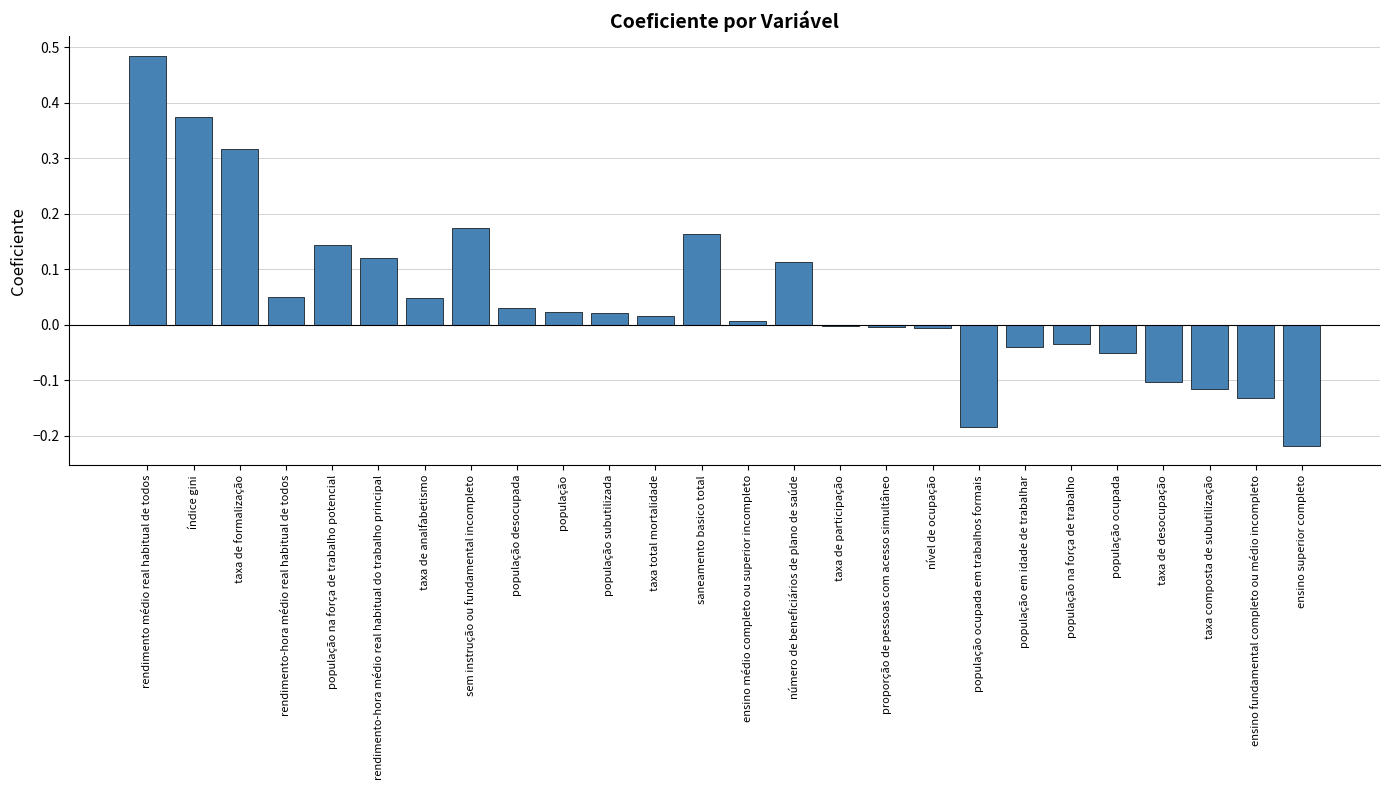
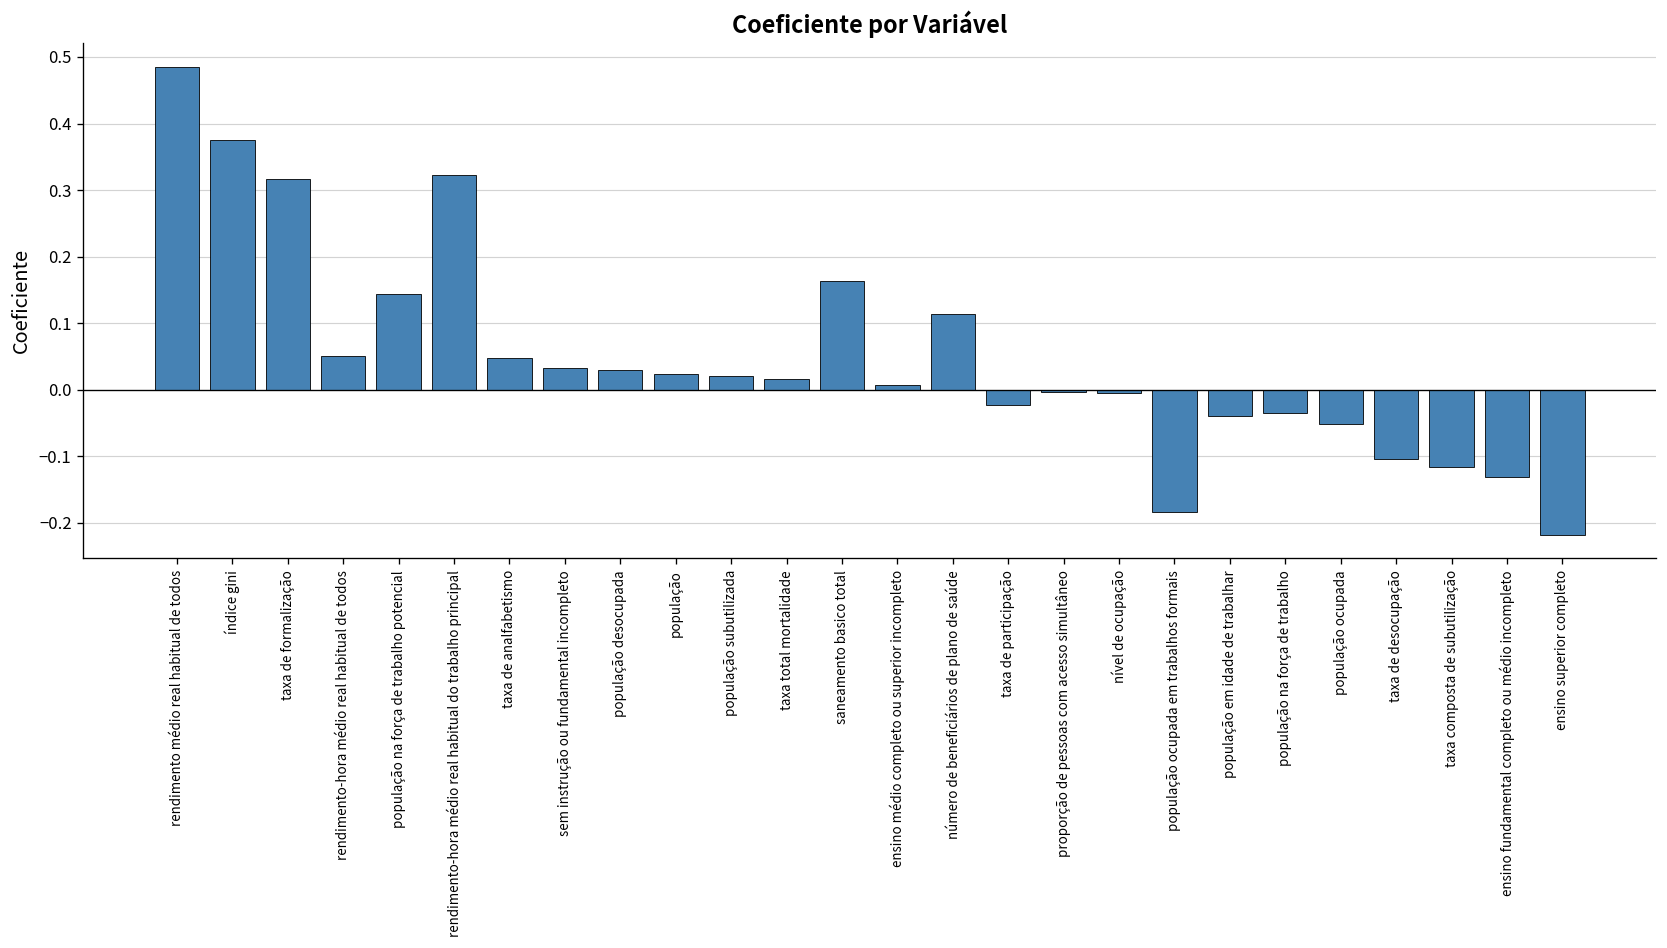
rendimento-hora médio real habitual do trabalho principal: 0.12 -> 0.32
sem instrução ou fundamental incompleto: 0.17 -> 0.03
taxa de participação: 0.00 -> -0.02
